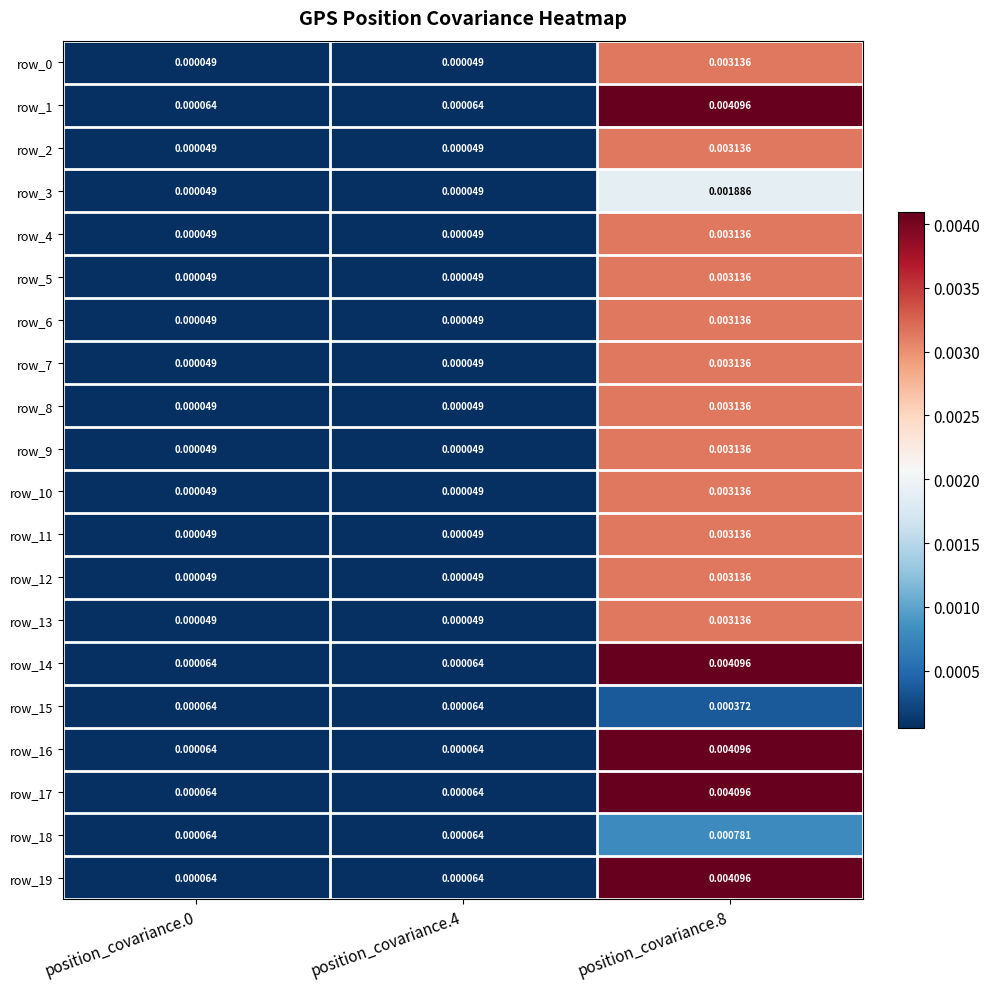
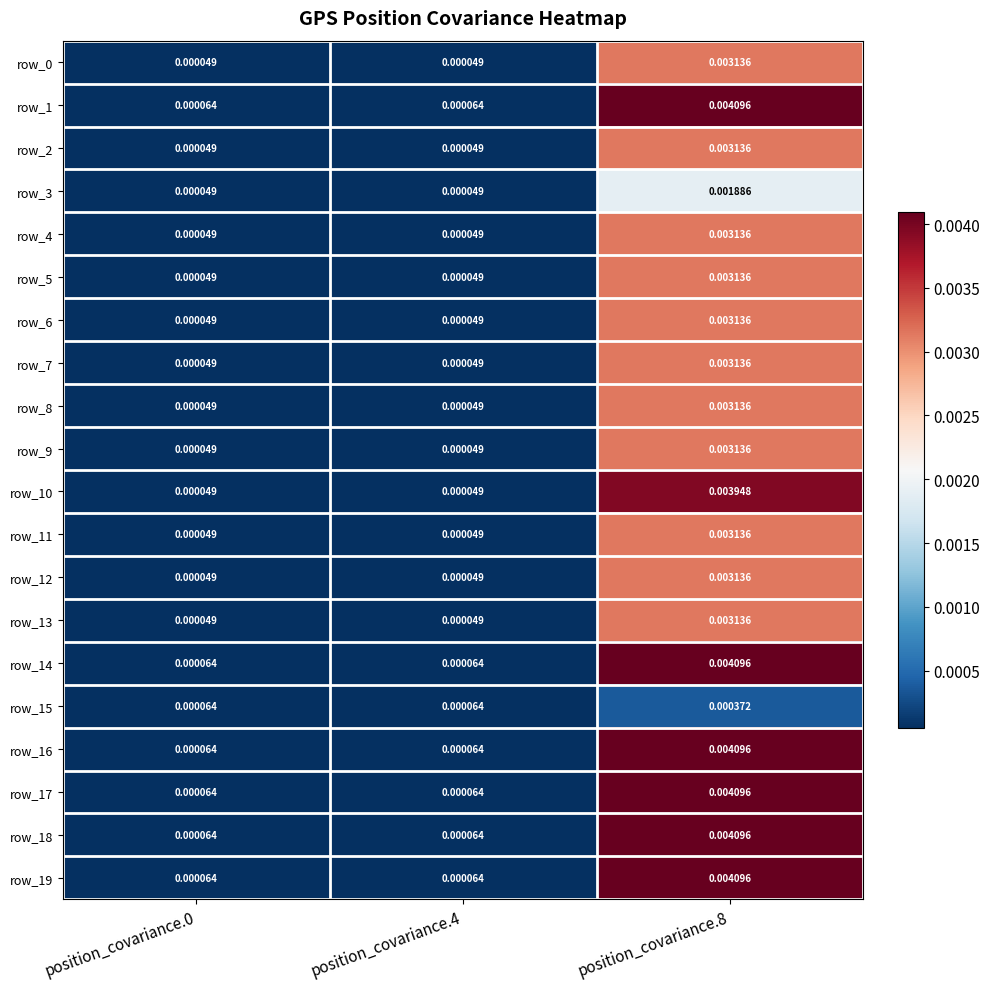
row_10, position_covariance.8: 0.003136 -> 0.003948
row_18, position_covariance.8: 0.000781 -> 0.004096
